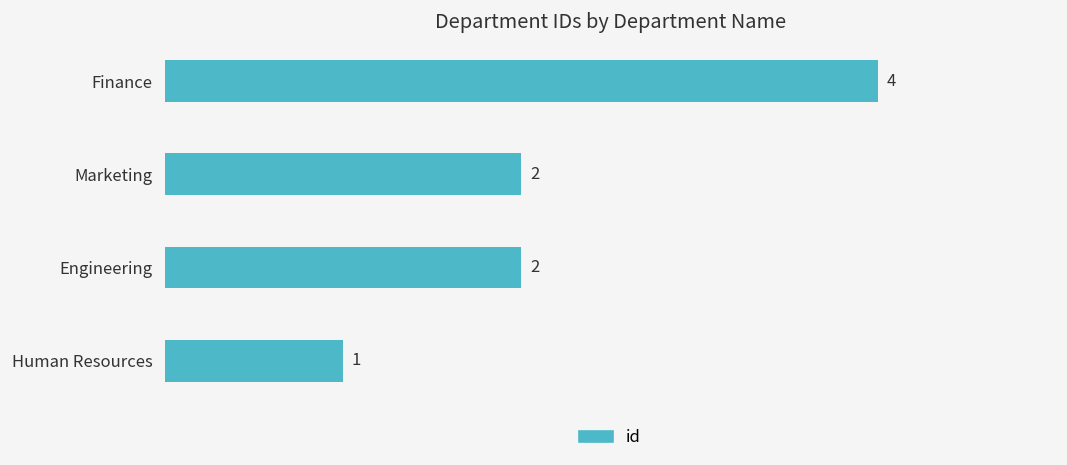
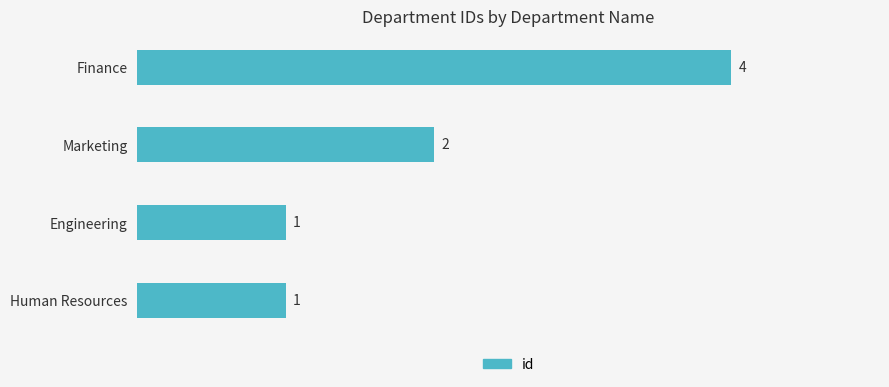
Engineering: 2 -> 1
